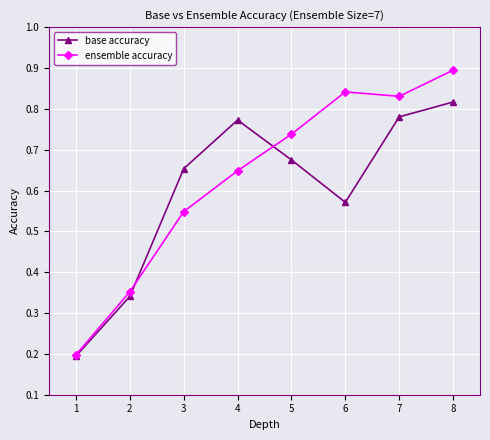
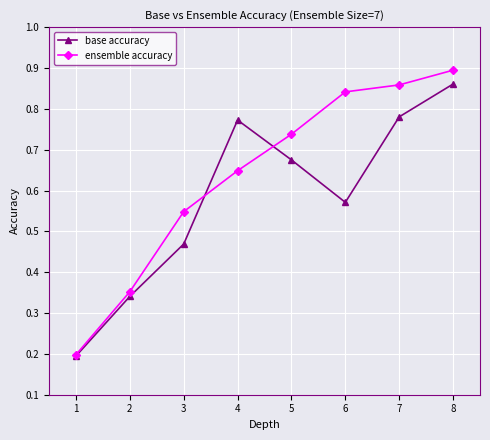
base accuracy, 3: 0.65 -> 0.47
ensemble accuracy, 7: 0.83 -> 0.86
base accuracy, 8: 0.82 -> 0.86
